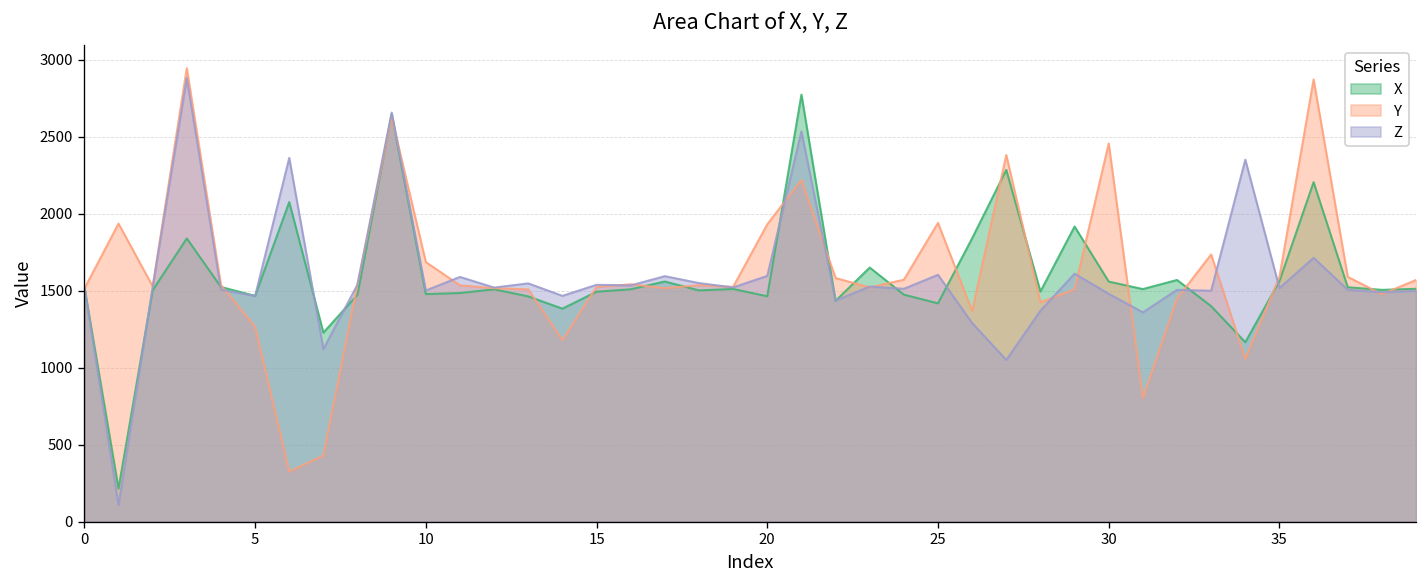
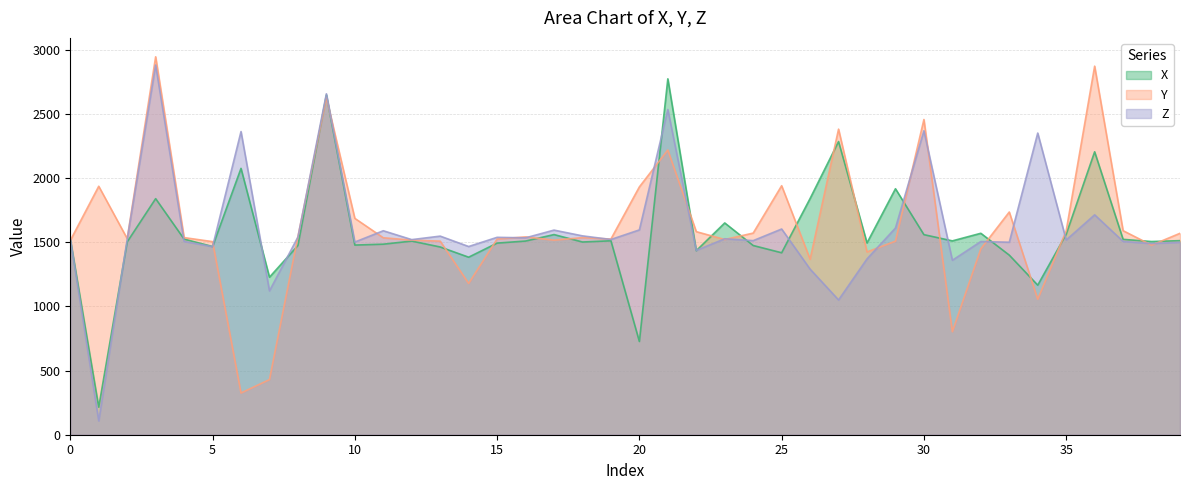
Y, 5: 1270 -> 1510
X, 20: 1460 -> 730
Z, 30: 1480 -> 2370
